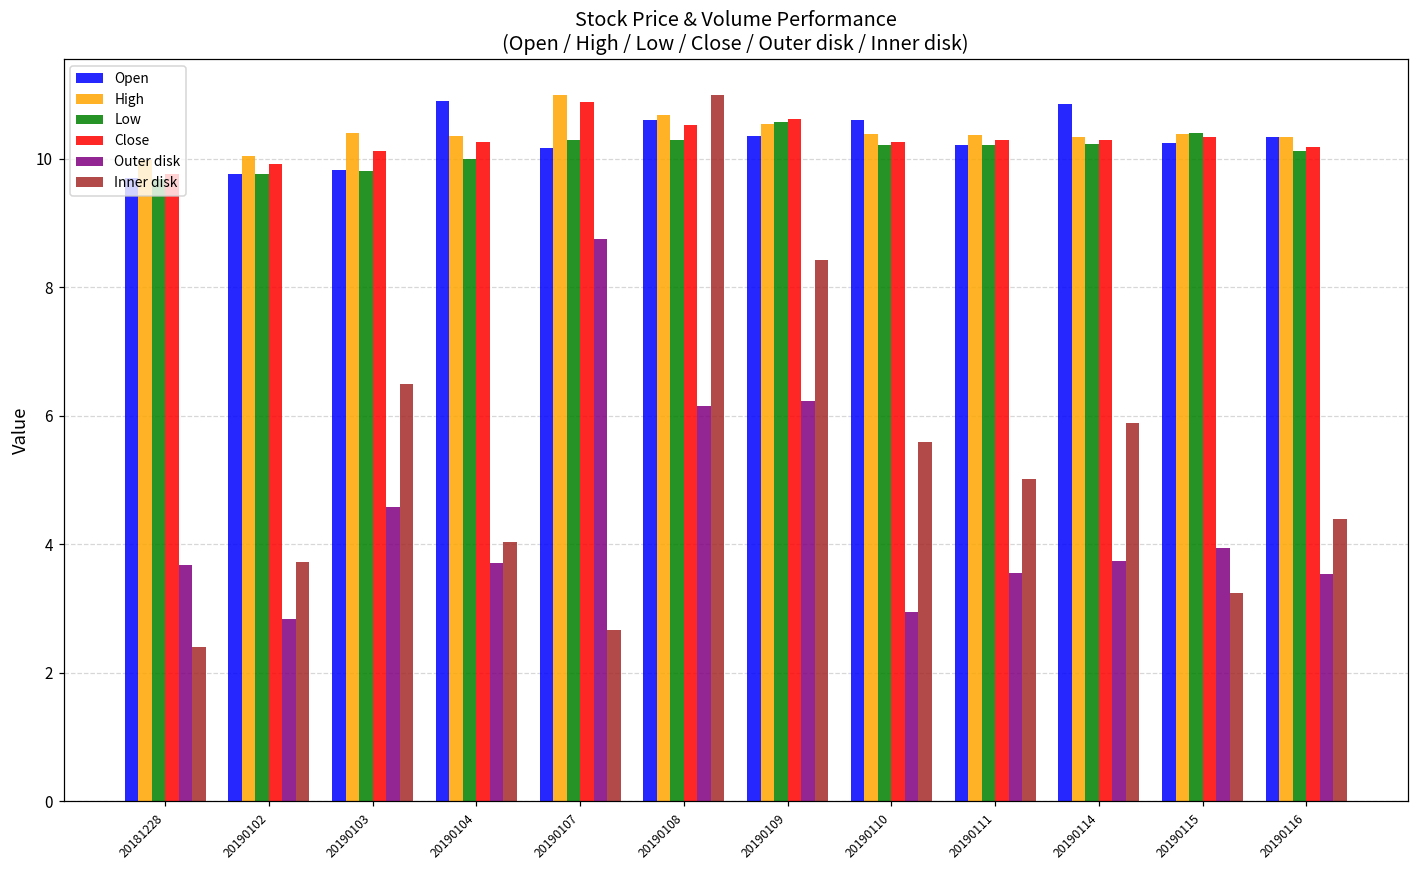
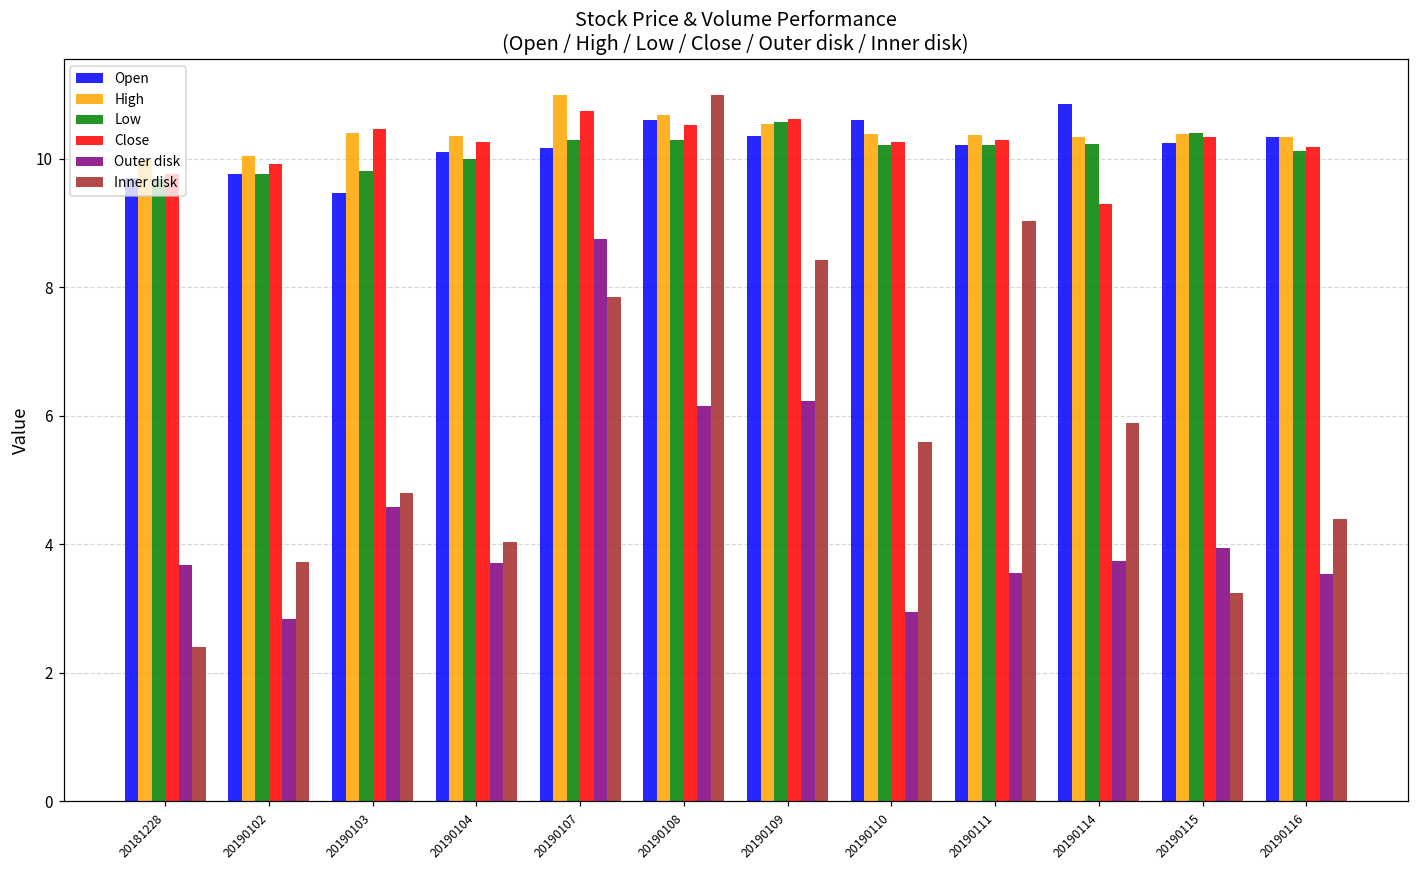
Open, 20190103: 9.8 -> 9.5
Close, 20190103: 10.1 -> 10.5
Inner disk, 20190103: 6.5 -> 4.8
Open, 20190104: 10.9 -> 10.1
Close, 20190107: 10.9 -> 10.7
Inner disk, 20190107: 2.7 -> 7.9
Inner disk, 20190111: 5.0 -> 9.0
Close, 20190114: 10.3 -> 9.3
